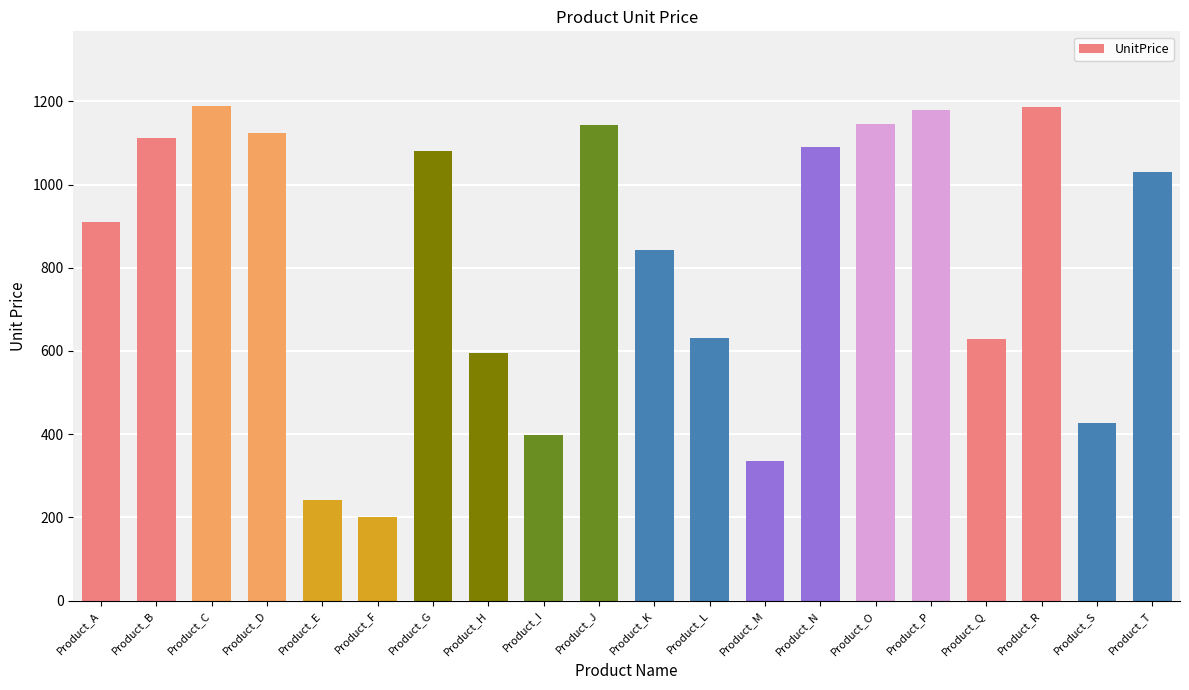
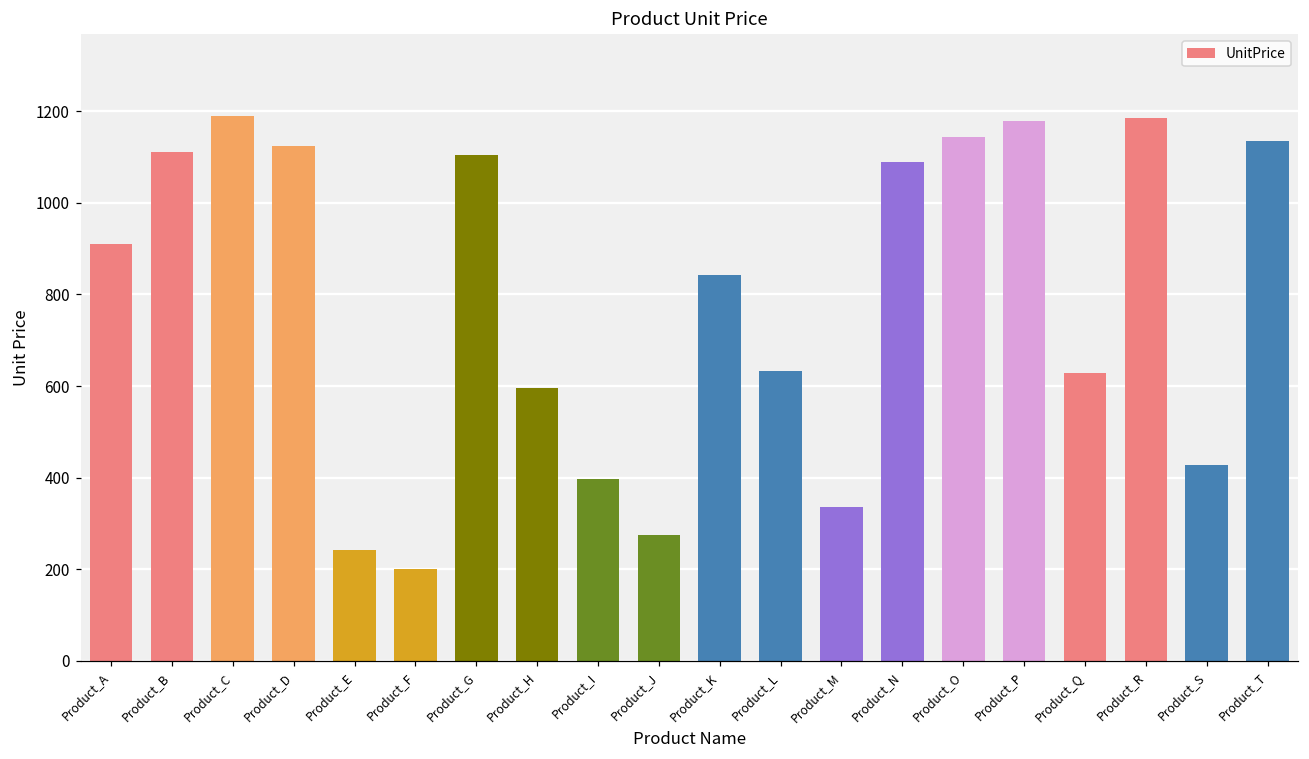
Product_G: 1080 -> 1100
Product_J: 1140 -> 270
Product_T: 1030 -> 1140
